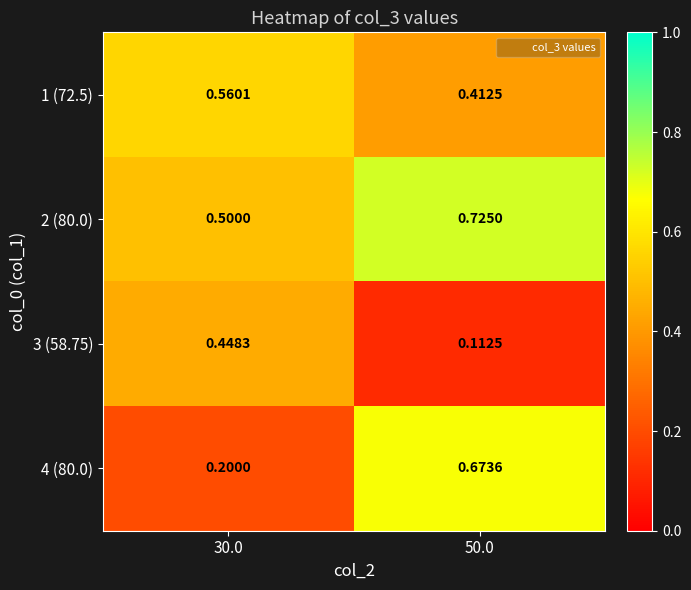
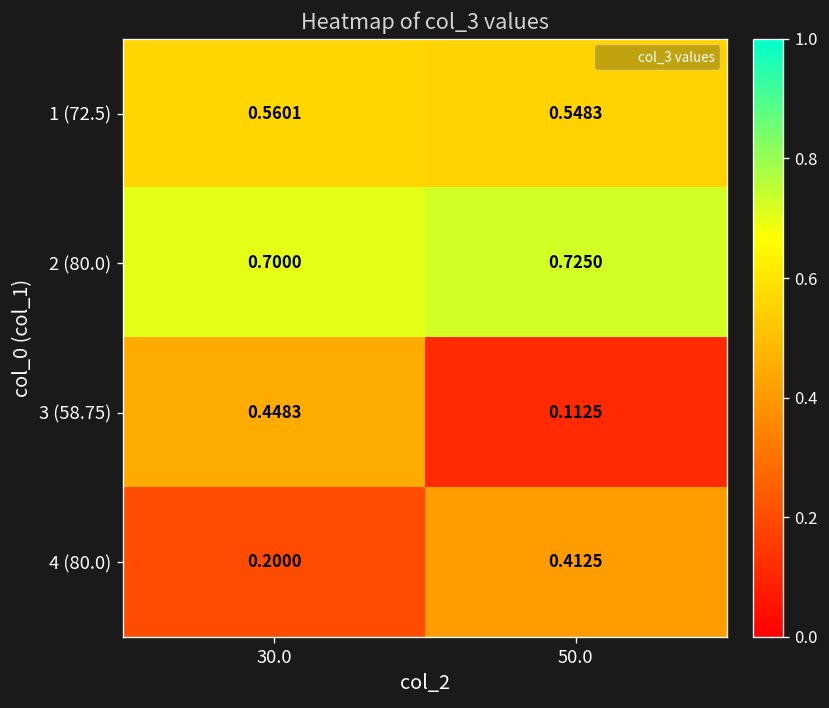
1 (72.5), 50.0: 0.4125 -> 0.5483
2 (80.0), 30.0: 0.5000 -> 0.7000
4 (80.0), 50.0: 0.6736 -> 0.4125
